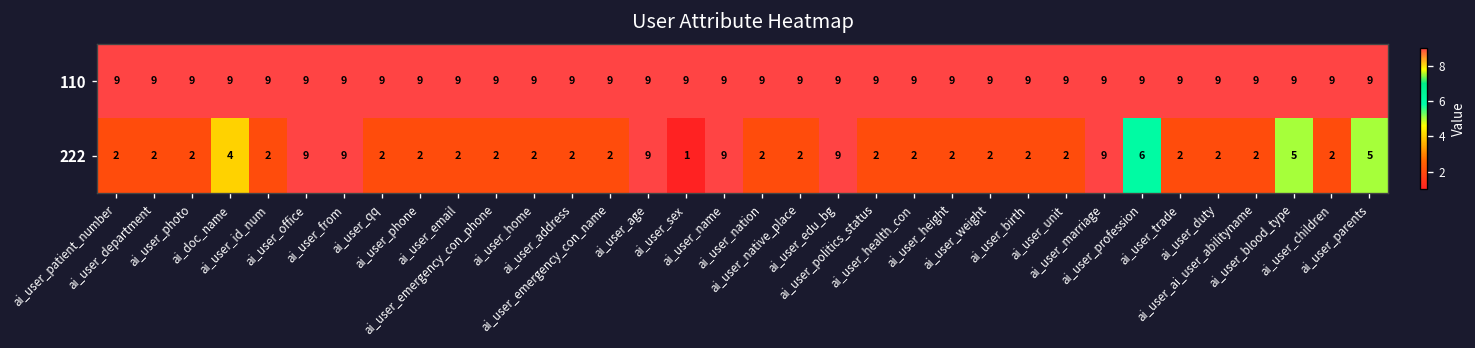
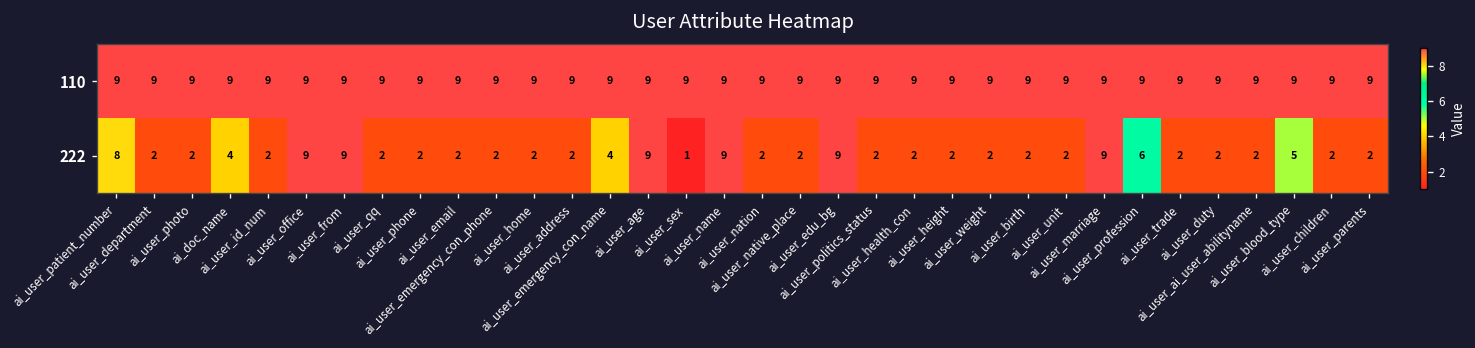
222, ai_user_patient_number: 2 -> 8
222, ai_user_emergency_con_name: 2 -> 4
222, ai_user_parents: 5 -> 2
